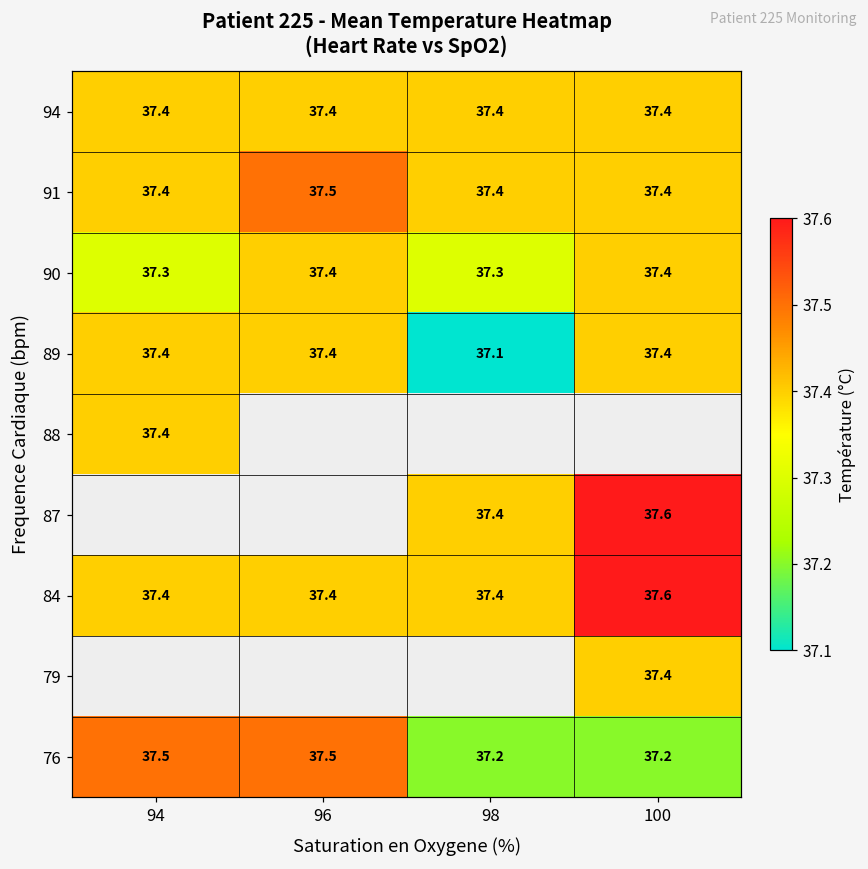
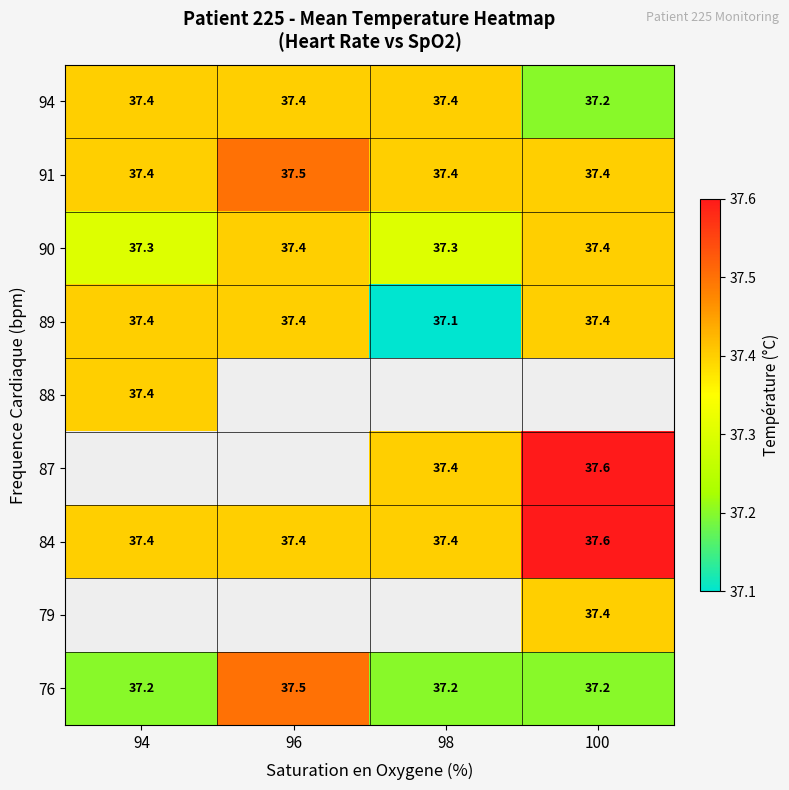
94, 100: 37.4 -> 37.2
76, 94: 37.5 -> 37.2
